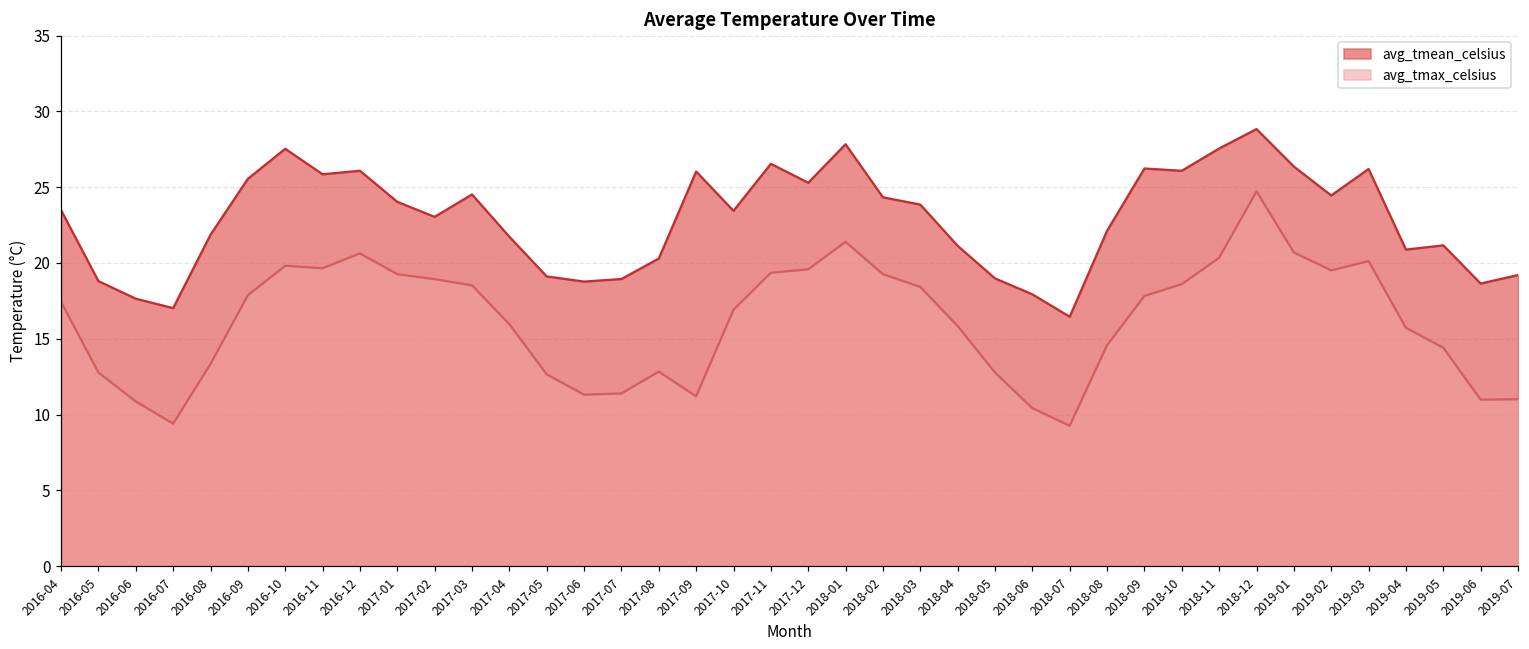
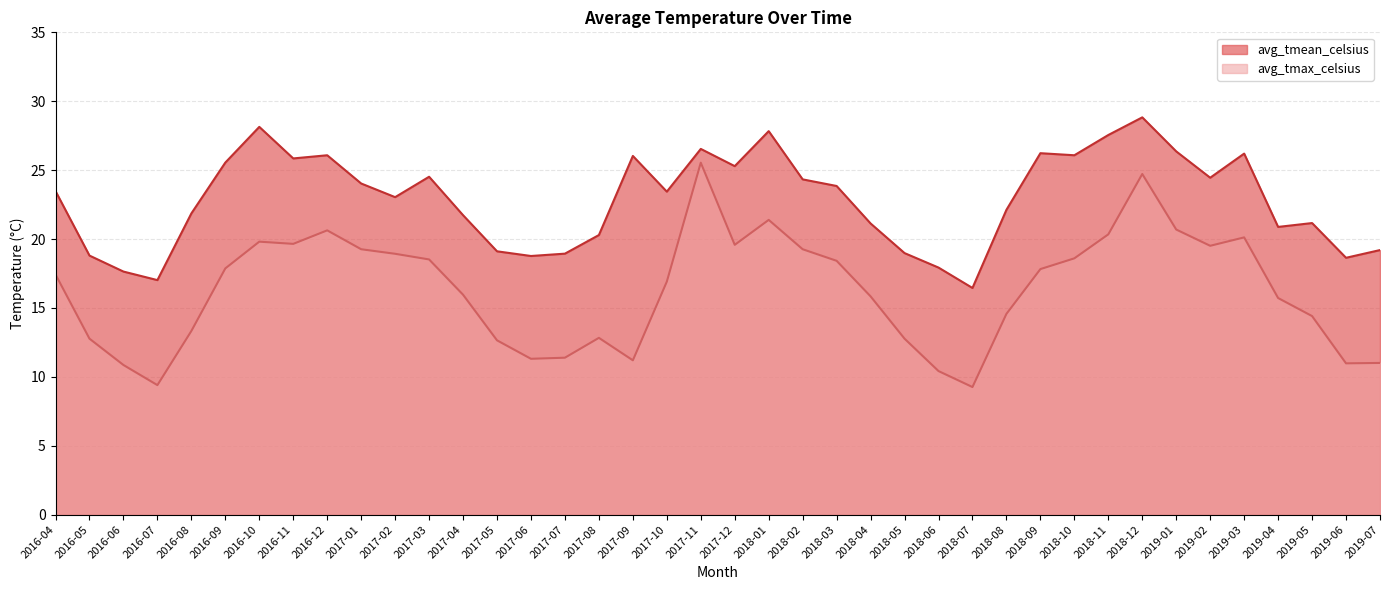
avg_tmean_celsius, 2016-10: 27.5 -> 28.1
avg_tmax_celsius, 2017-11: 19.4 -> 25.5
